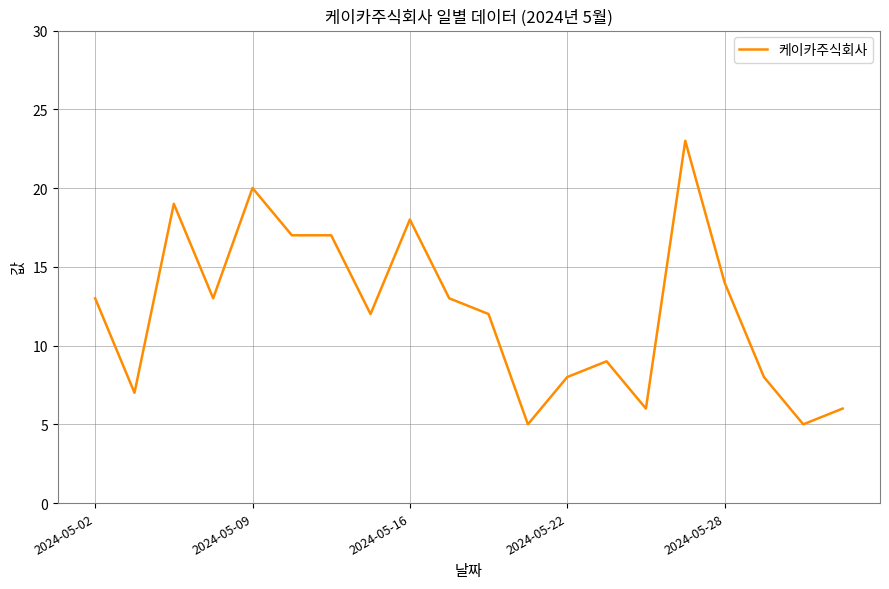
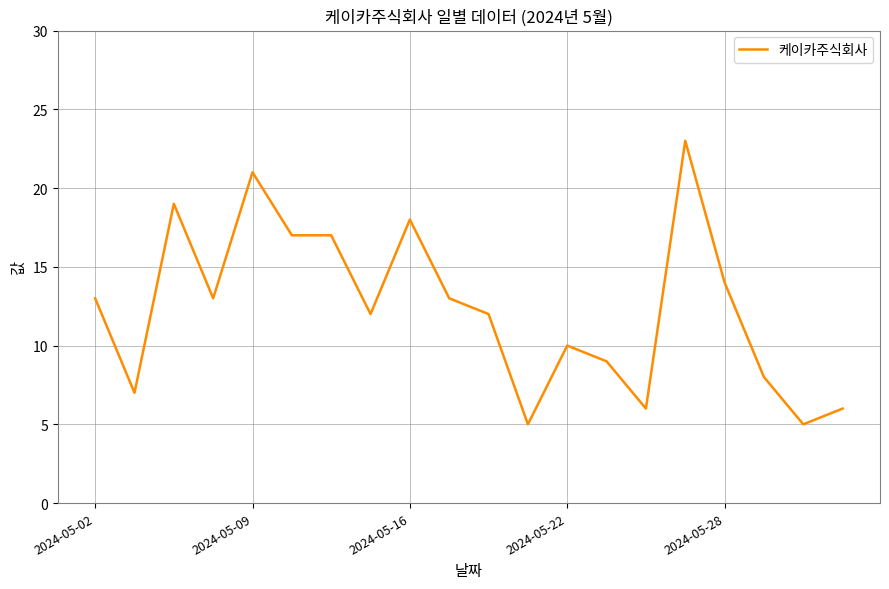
2024-05-09: 20 -> 21
2024-05-22: 8 -> 10
